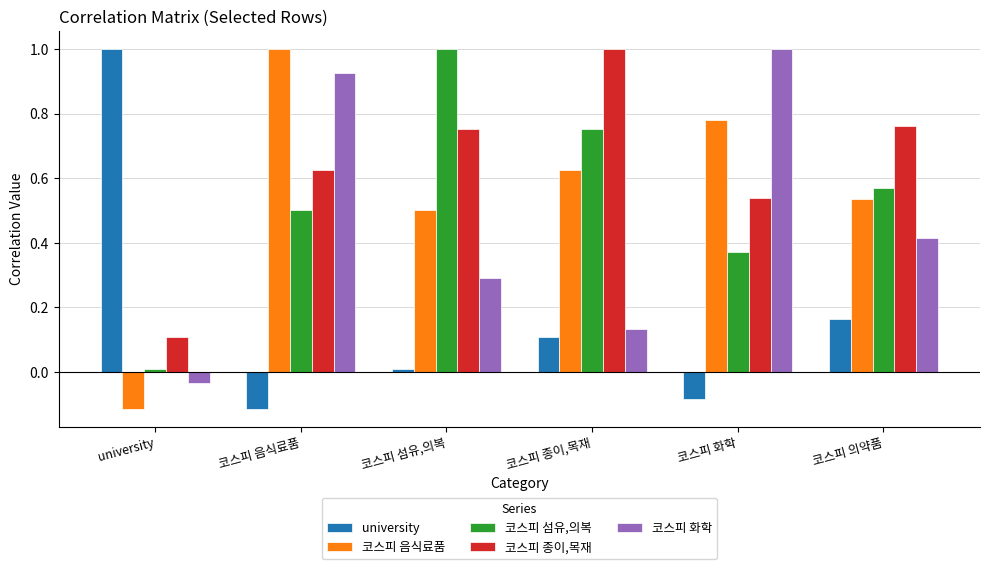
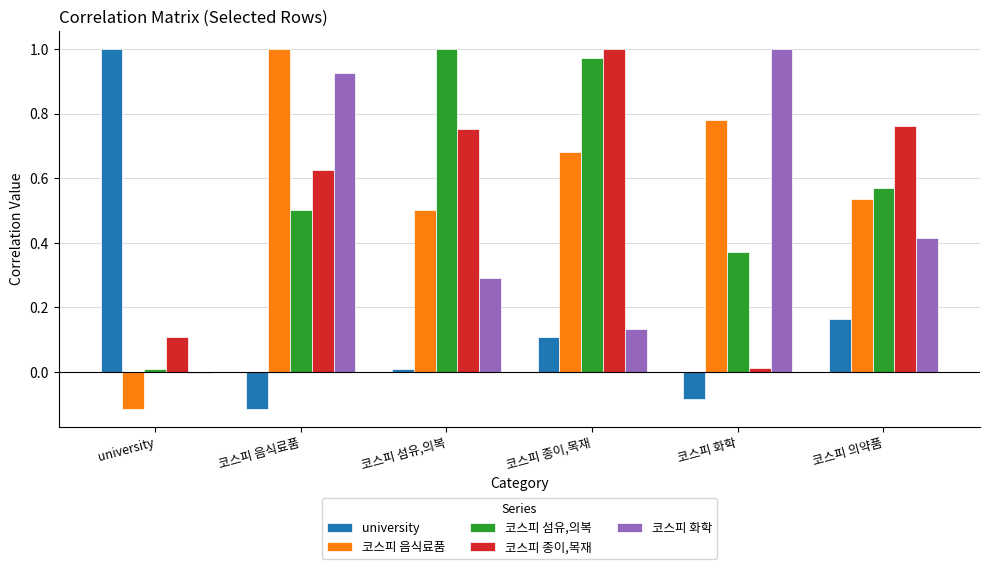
코스피 화학, university: -0.03 -> 0.00
코스피 음식료품, 코스피 종이,목재: 0.63 -> 0.68
코스피 섬유,의복, 코스피 종이,목재: 0.75 -> 0.97
코스피 종이,목재, 코스피 화학: 0.54 -> 0.01
